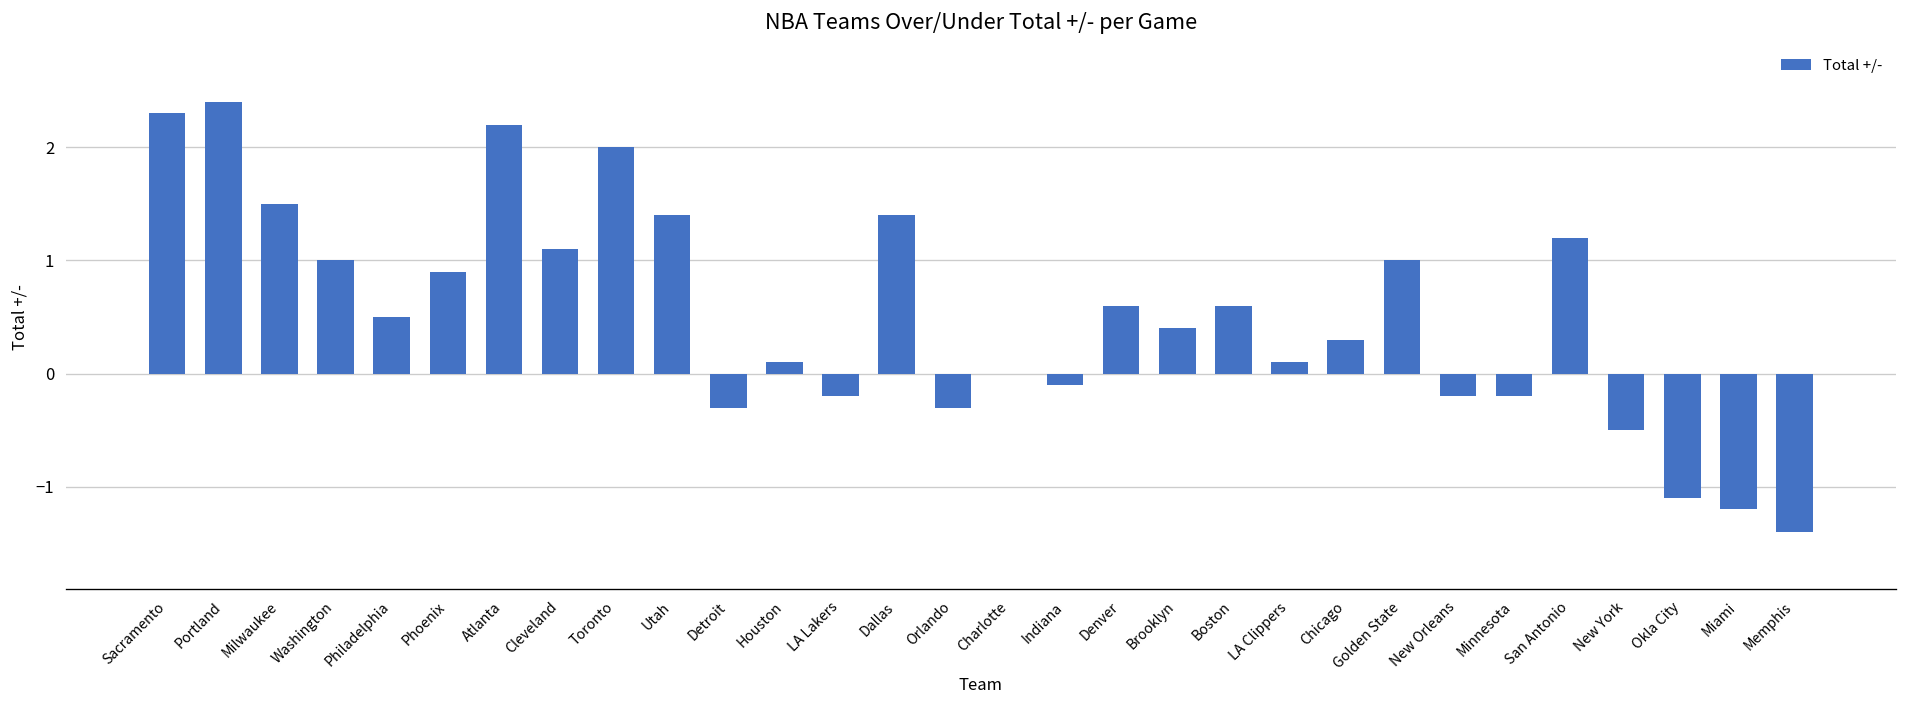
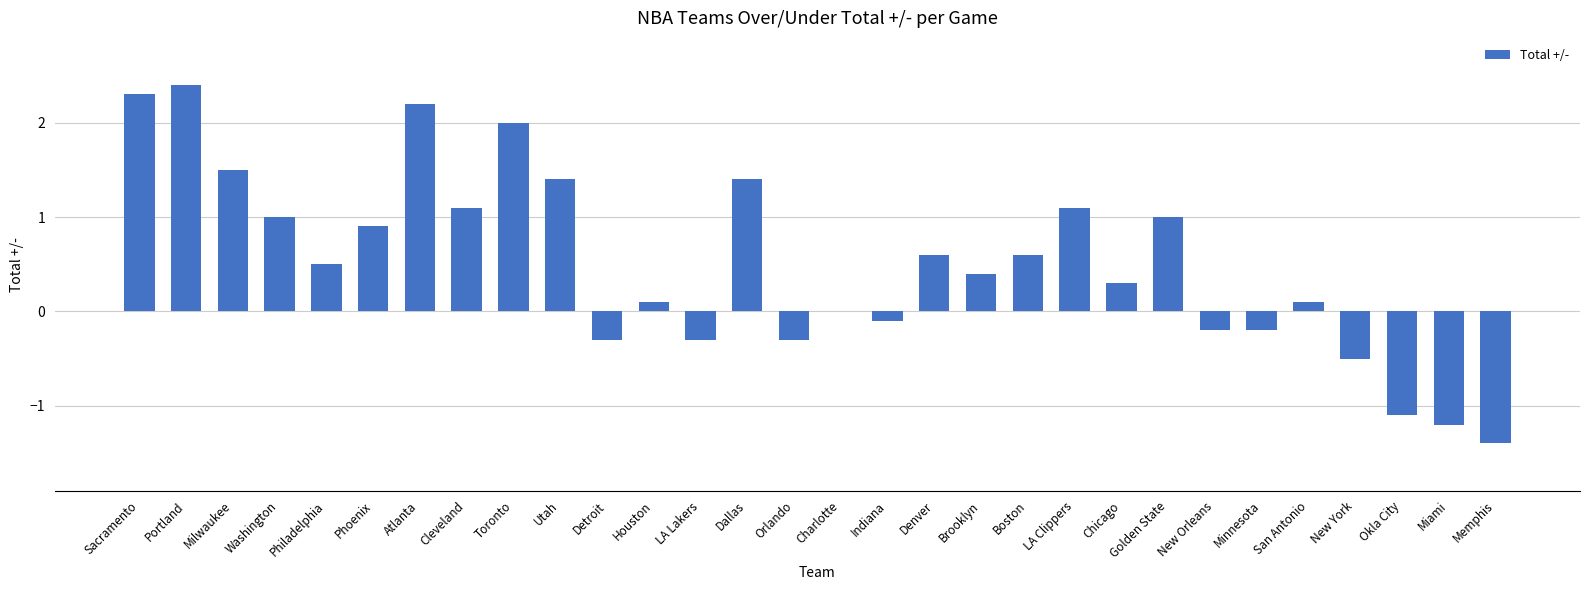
LA Lakers: -0.2 -> -0.3
LA Clippers: 0.1 -> 1.1
San Antonio: 1.2 -> 0.1
